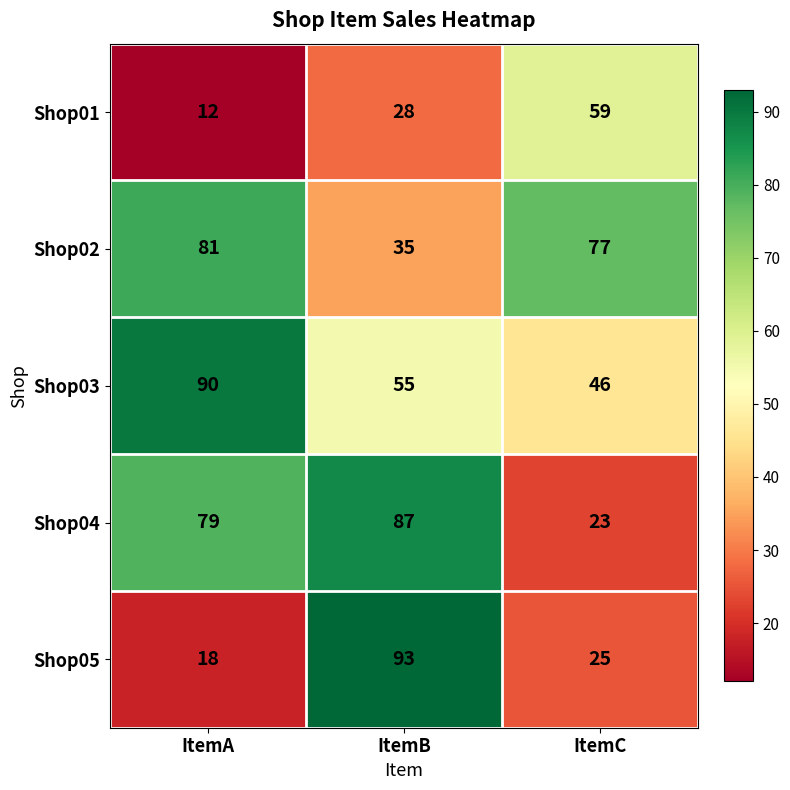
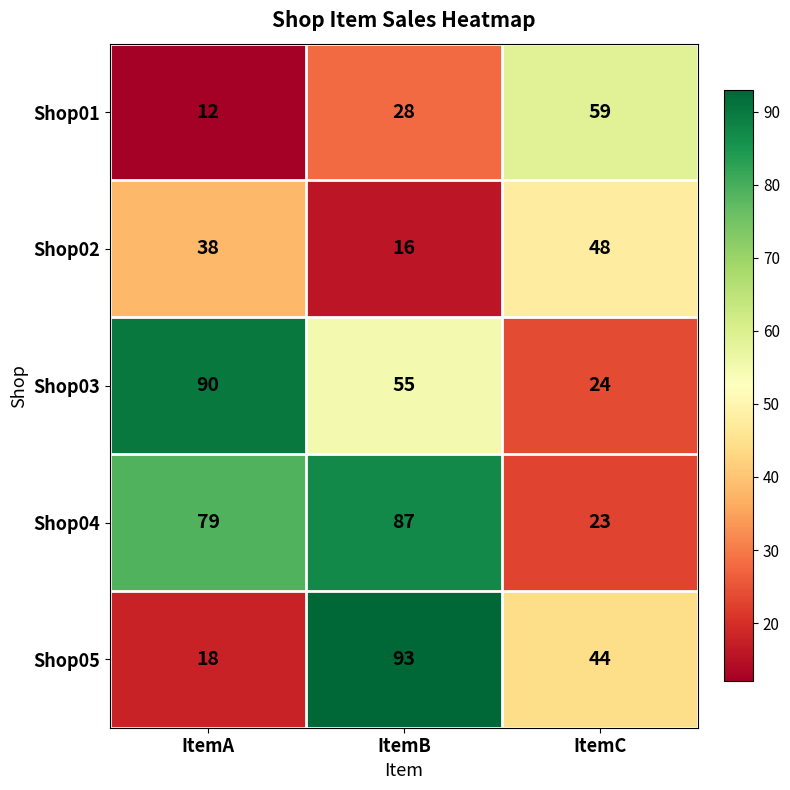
Shop02, ItemA: 81 -> 38
Shop02, ItemB: 35 -> 16
Shop02, ItemC: 77 -> 48
Shop03, ItemC: 46 -> 24
Shop05, ItemC: 25 -> 44
